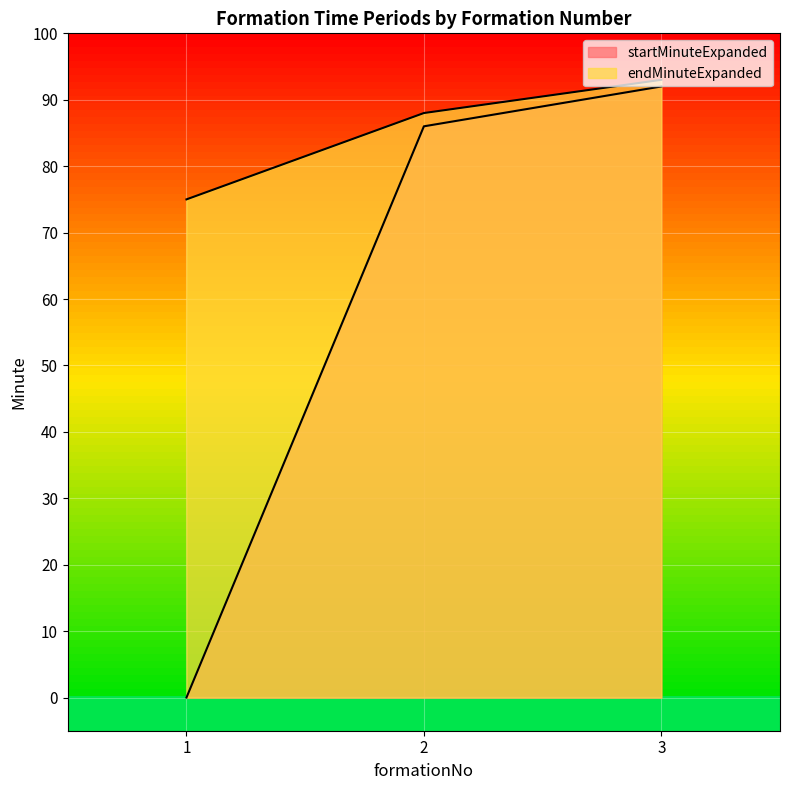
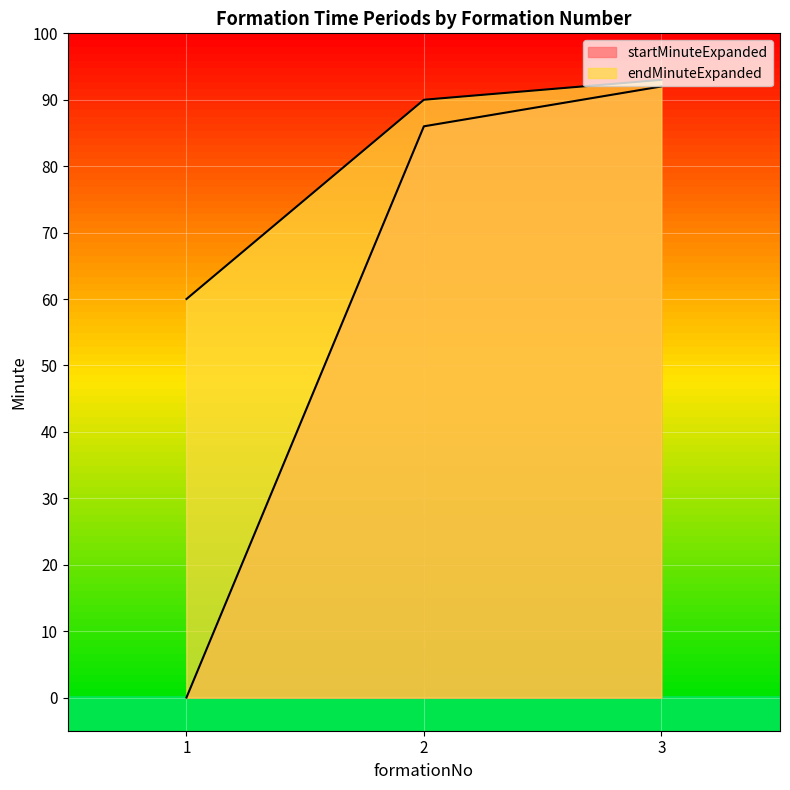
endMinuteExpanded, 1: 75 -> 60
endMinuteExpanded, 2: 88 -> 90
